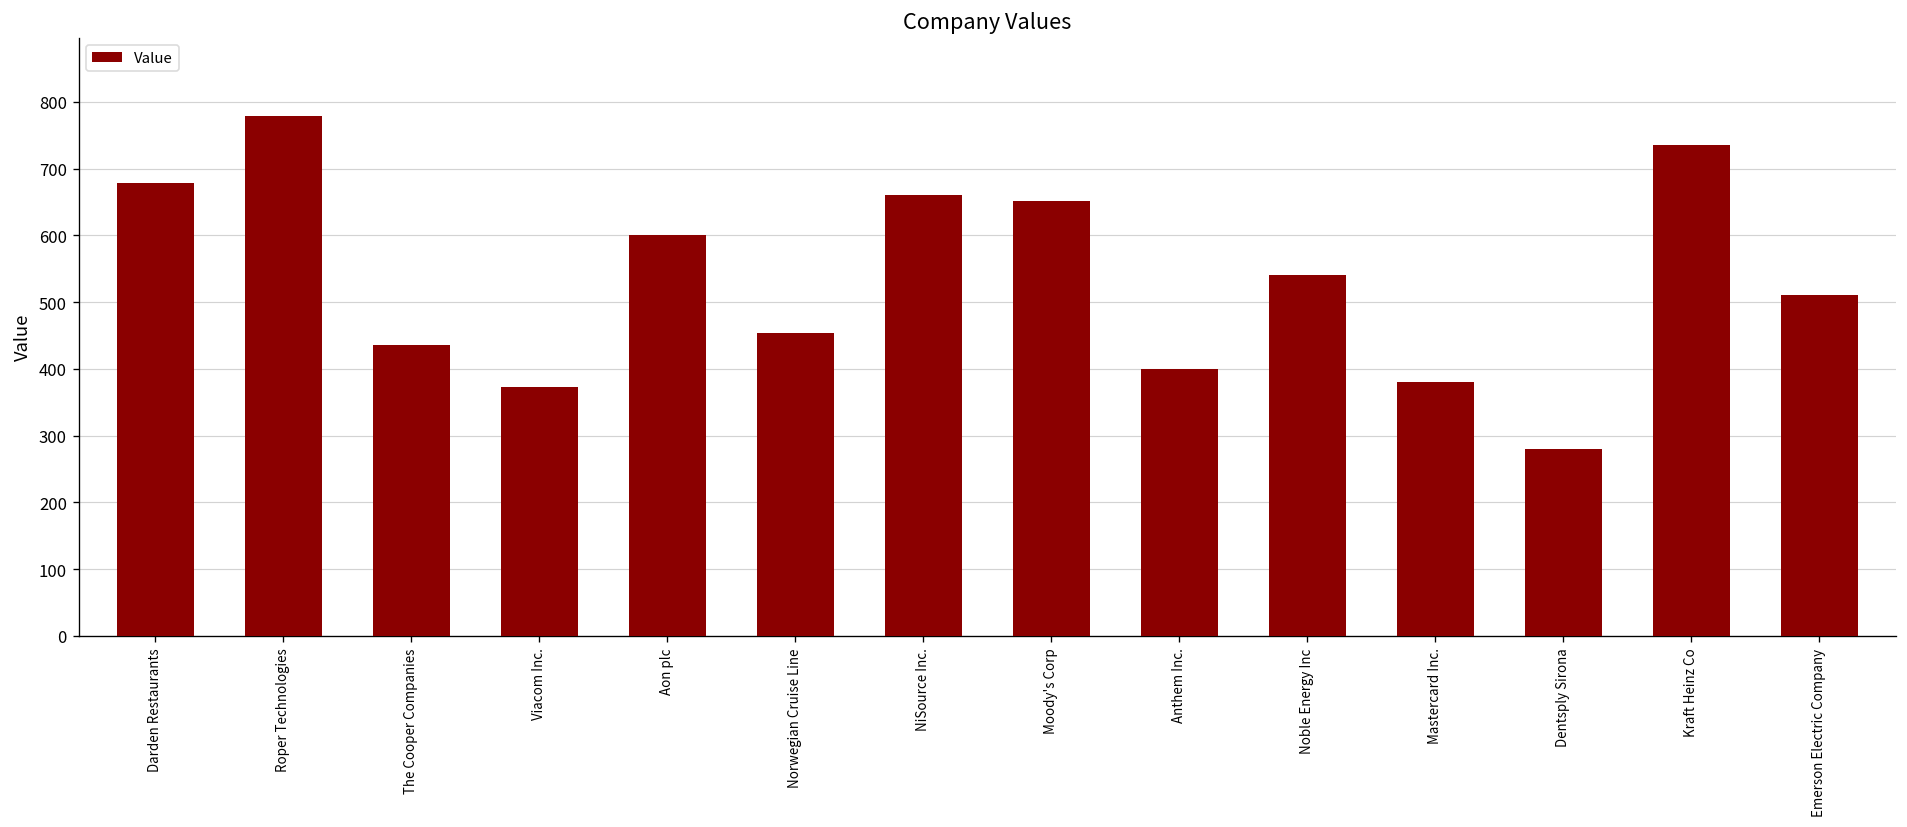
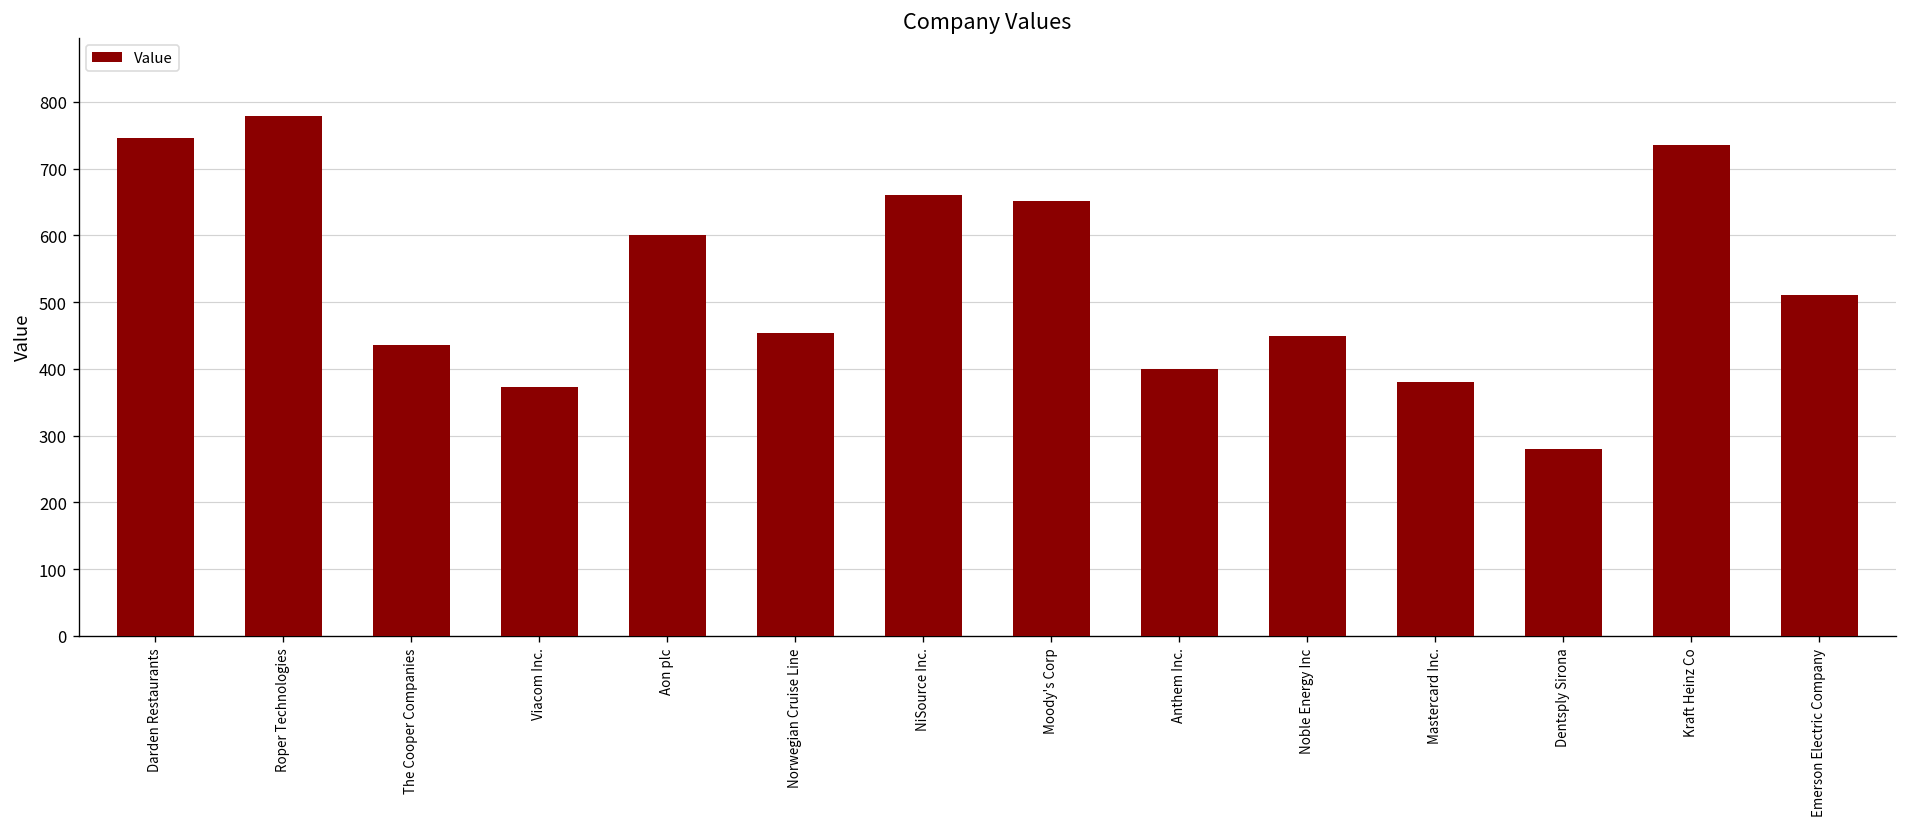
Darden Restaurants: 680 -> 750
Noble Energy Inc: 540 -> 450
